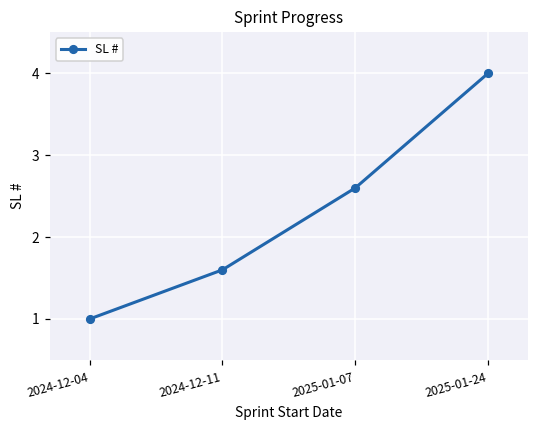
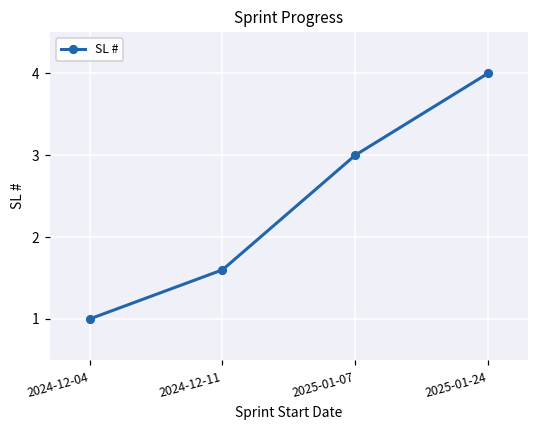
2025-01-07: 2.6 -> 3.0
